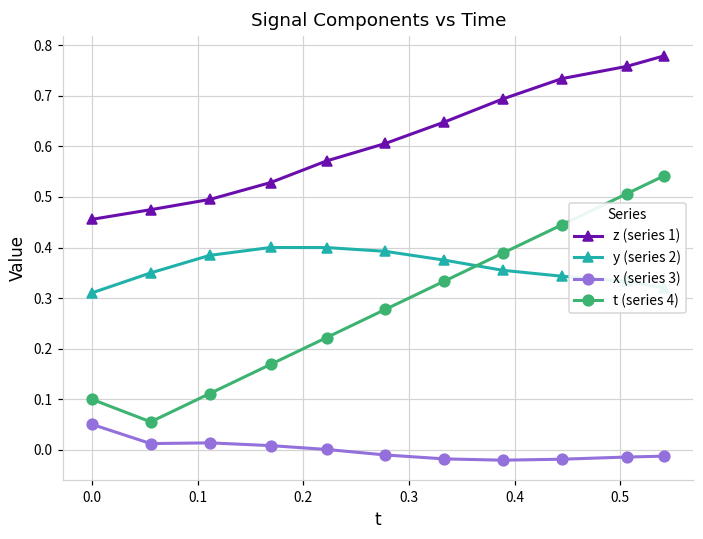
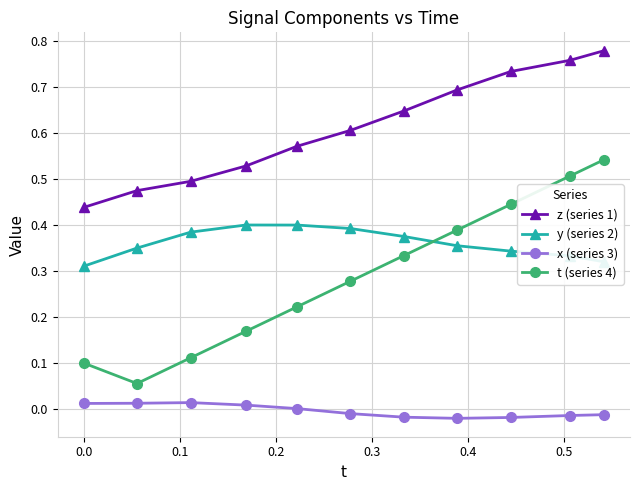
z (series 1), 0.0: 0.46 -> 0.44
x (series 3), 0.0: 0.05 -> 0.01
